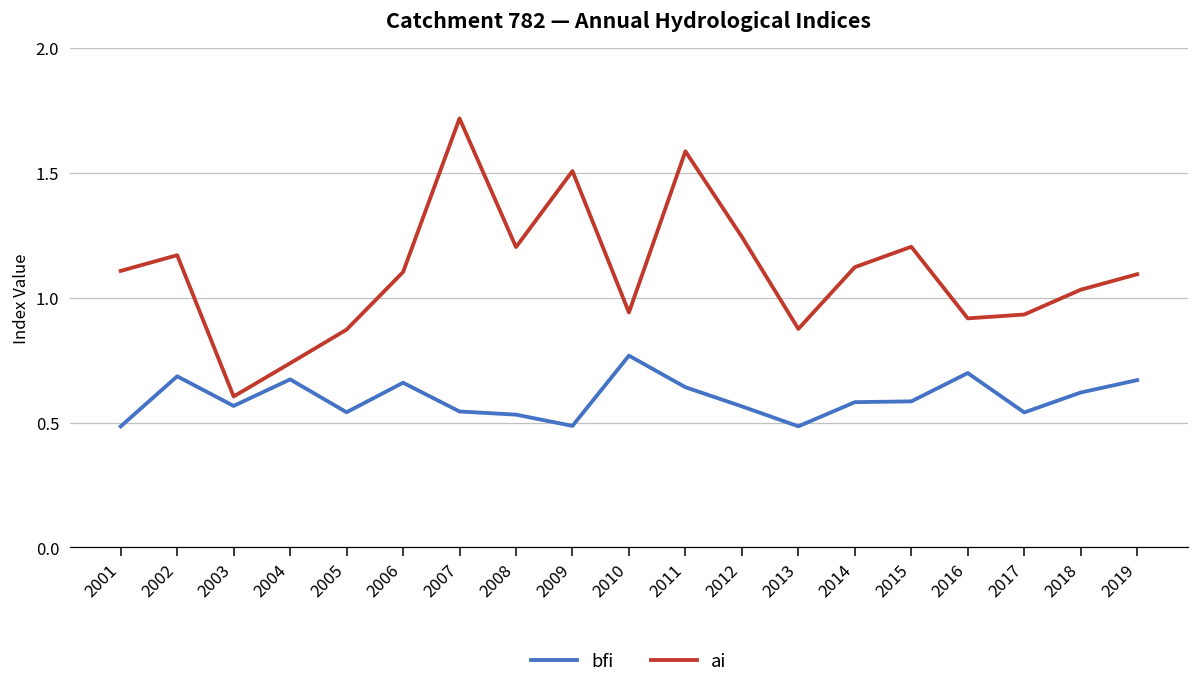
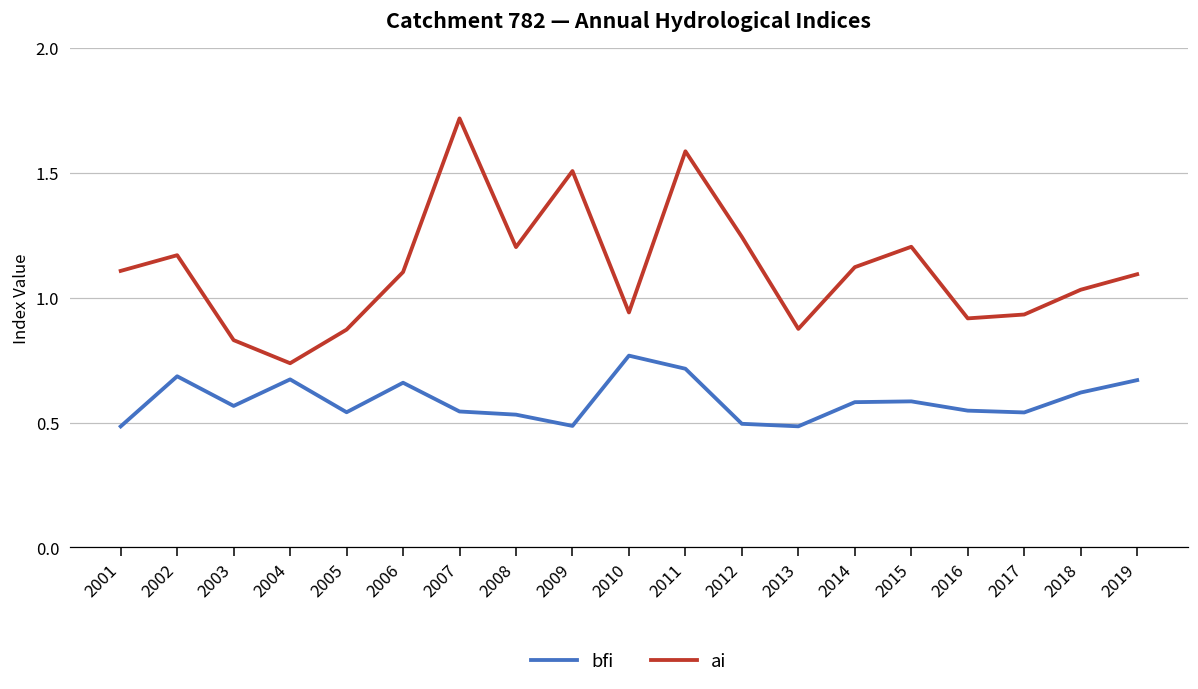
ai, 2003: 0.60 -> 0.83
bfi, 2011: 0.64 -> 0.72
bfi, 2012: 0.57 -> 0.50
bfi, 2016: 0.70 -> 0.55
